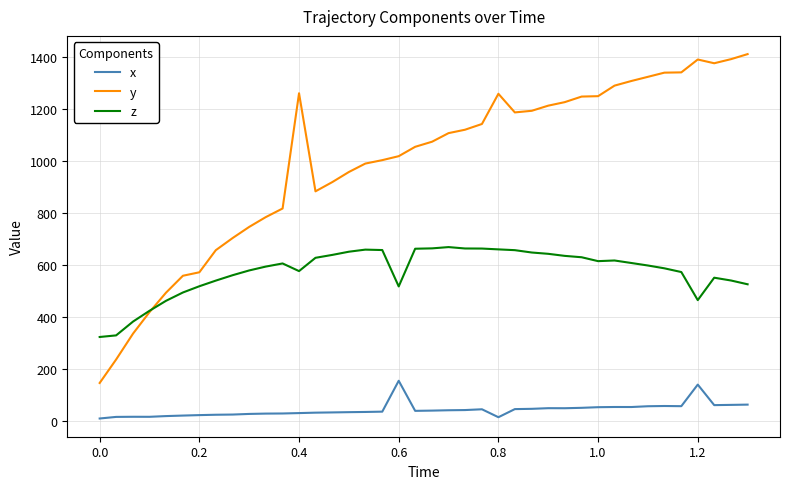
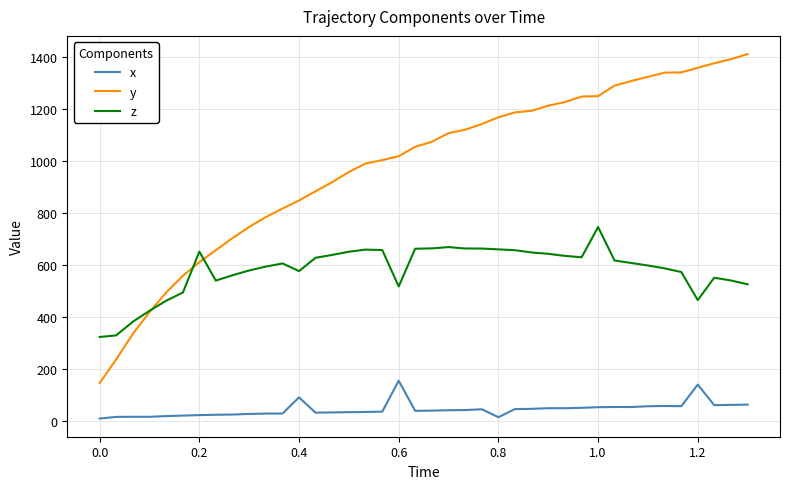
y, 0.2: 570 -> 610
z, 0.2: 520 -> 650
x, 0.4: 30 -> 90
y, 0.4: 1260 -> 850
y, 0.8: 1260 -> 1170
z, 1.0: 610 -> 750
y, 1.2: 1390 -> 1360
